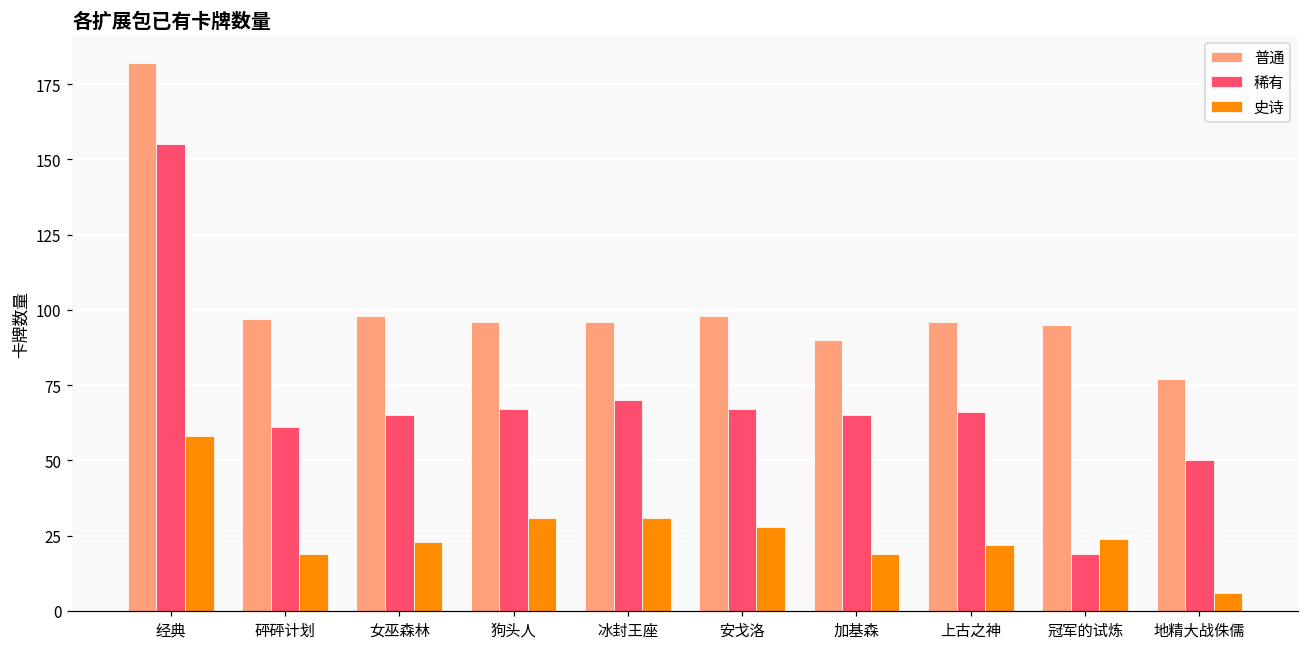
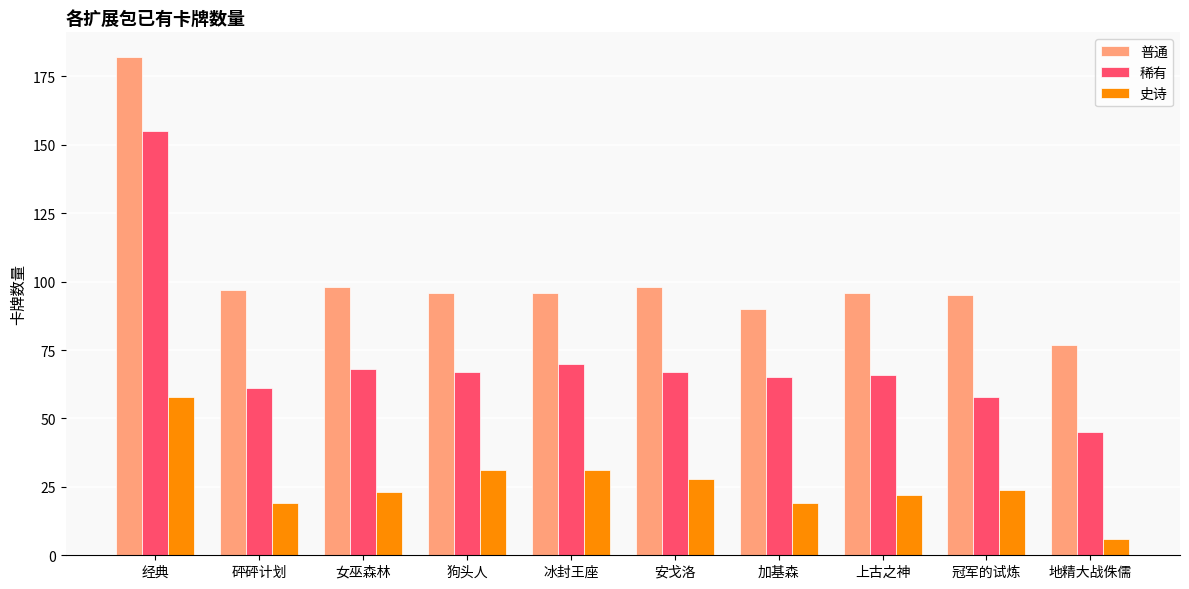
稀有, 女巫森林: 65 -> 68
稀有, 冠军的试炼: 19 -> 58
稀有, 地精大战侏儒: 50 -> 45
